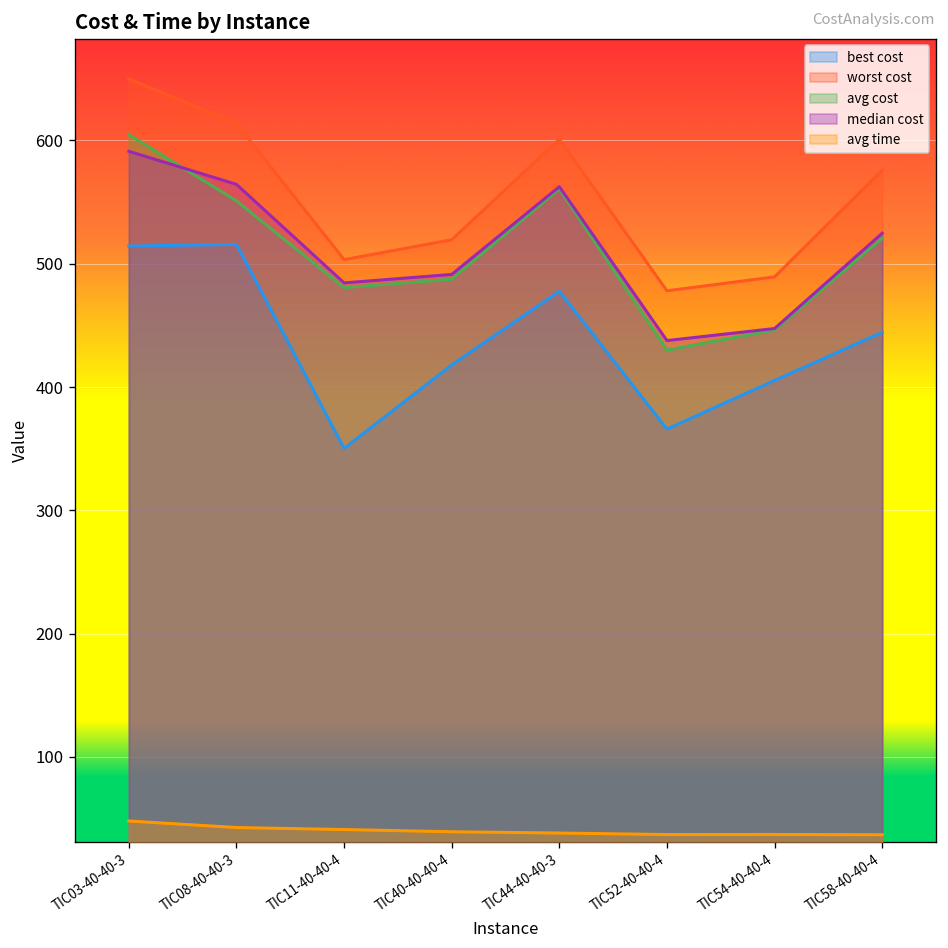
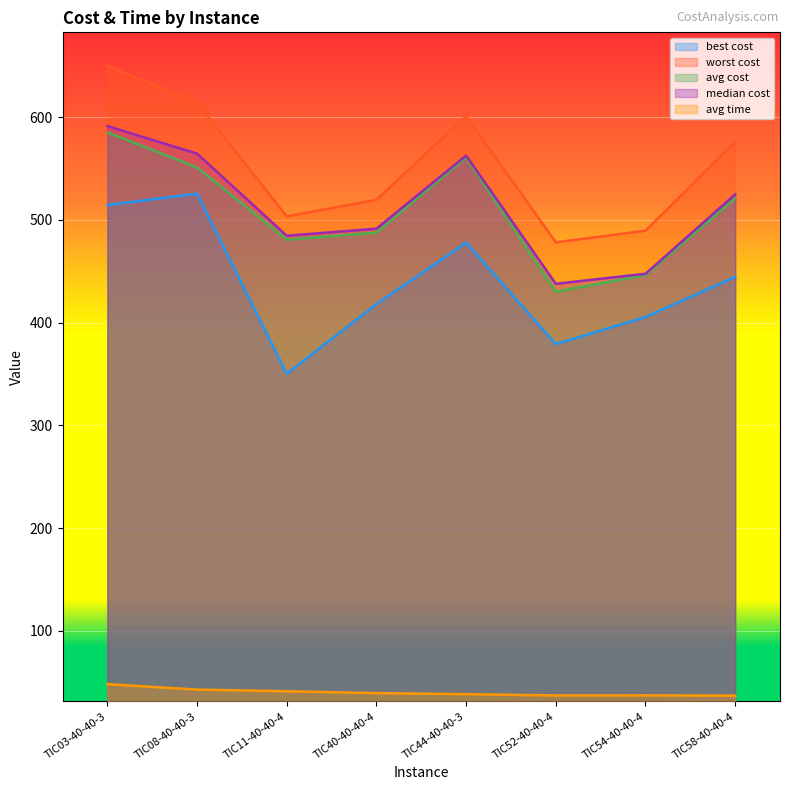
avg cost, TIC03-40-40-3: 605 -> 585
best cost, TIC08-40-40-3: 516 -> 525
best cost, TIC52-40-40-4: 366 -> 379
